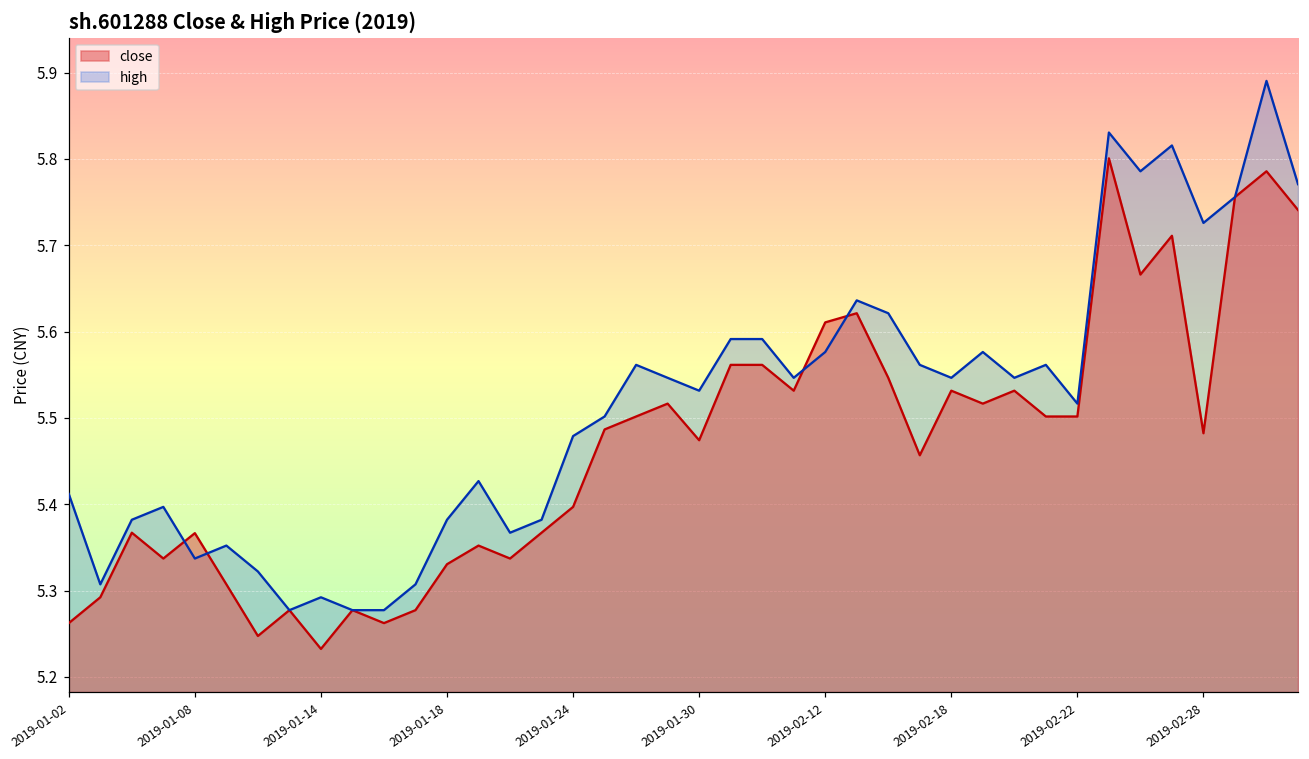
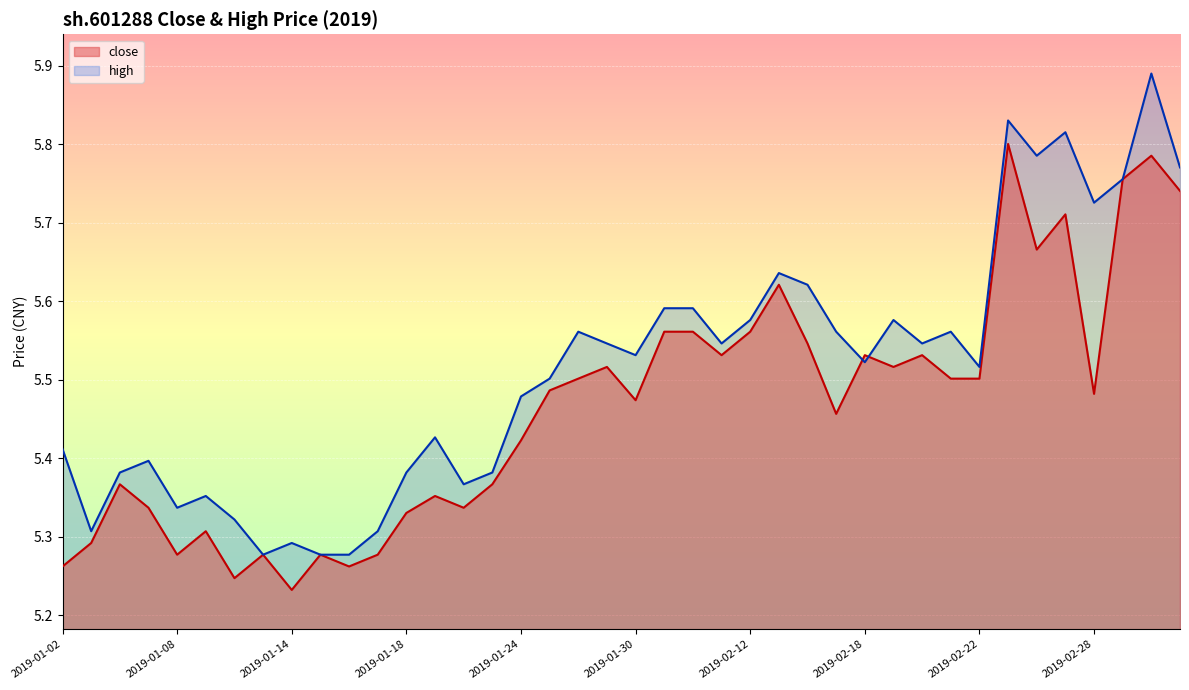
close, 2019-01-08: 5.37 -> 5.28
close, 2019-01-24: 5.40 -> 5.42
close, 2019-02-12: 5.61 -> 5.56
high, 2019-02-18: 5.55 -> 5.52
